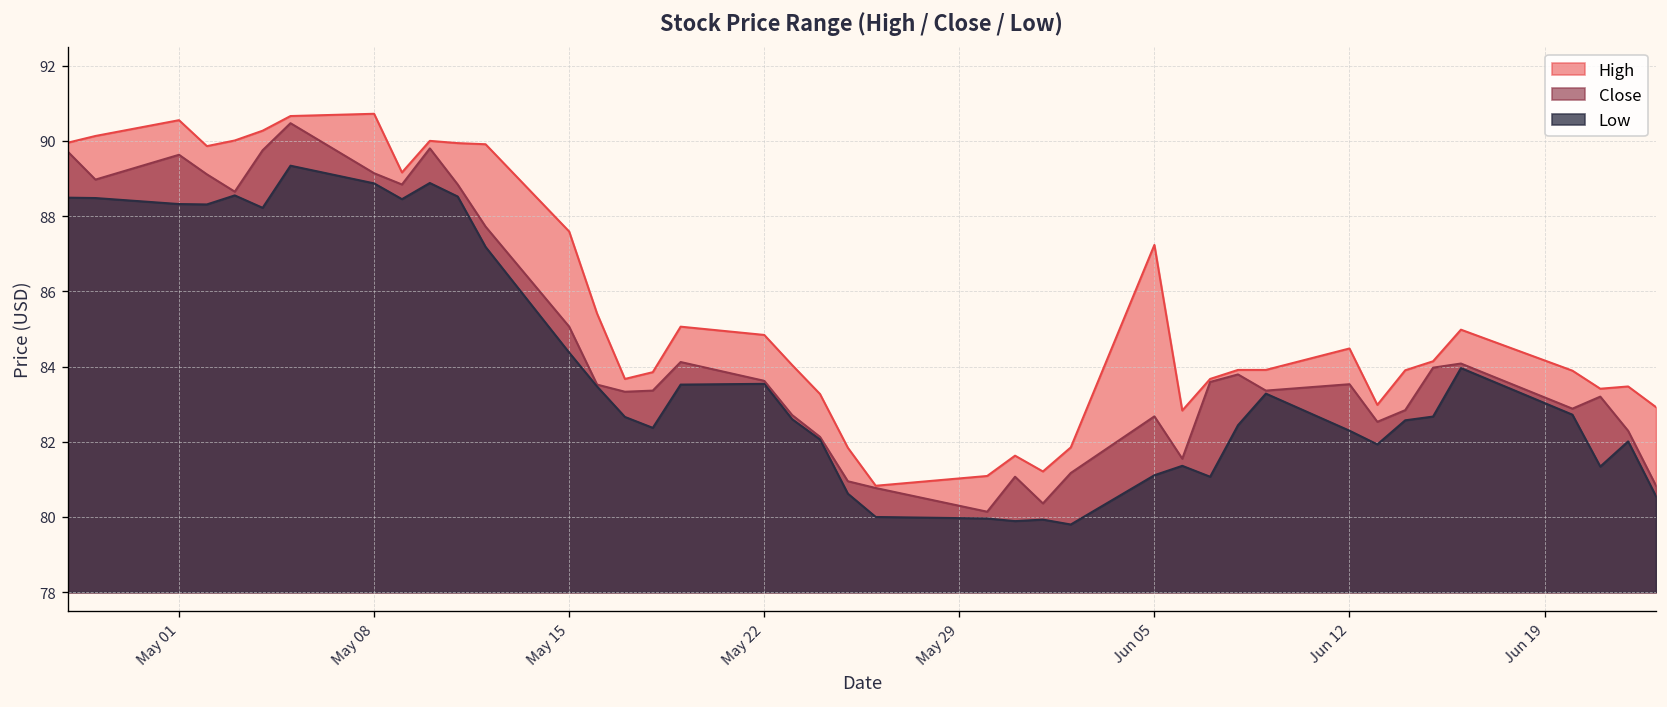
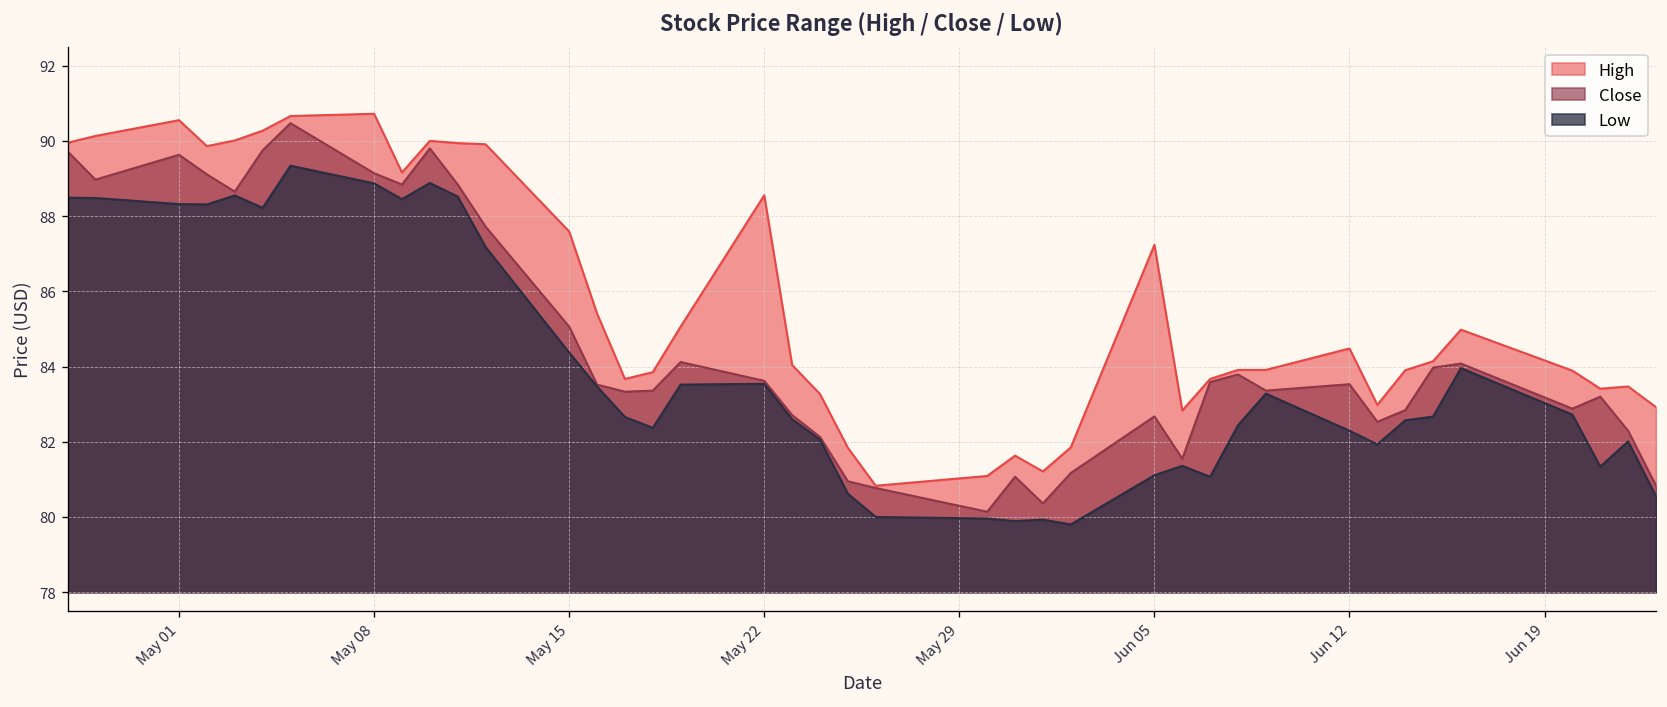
High, May 22: 84.8 -> 88.6
